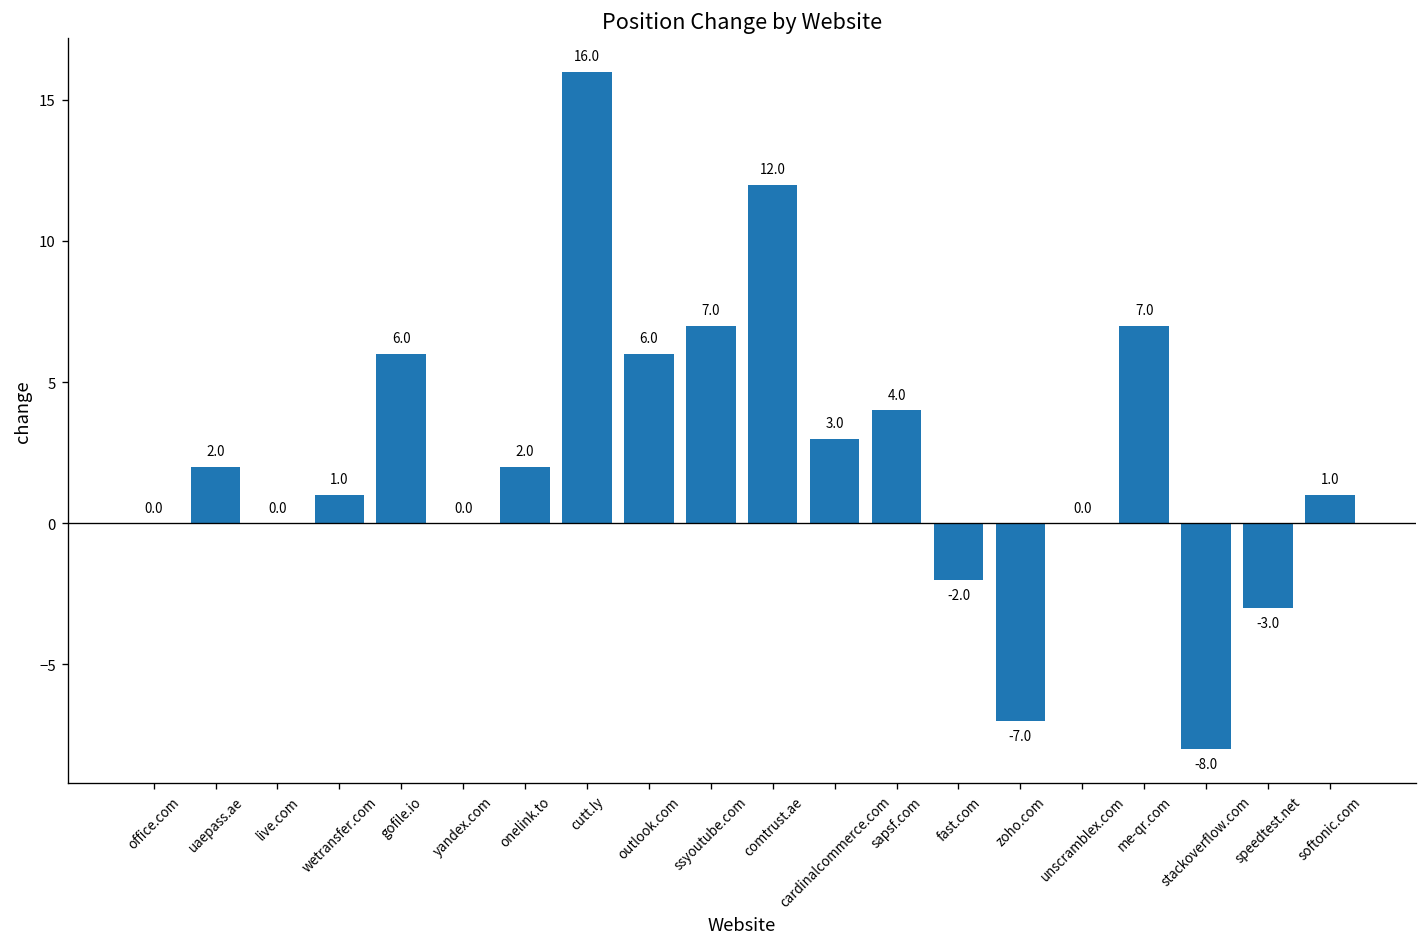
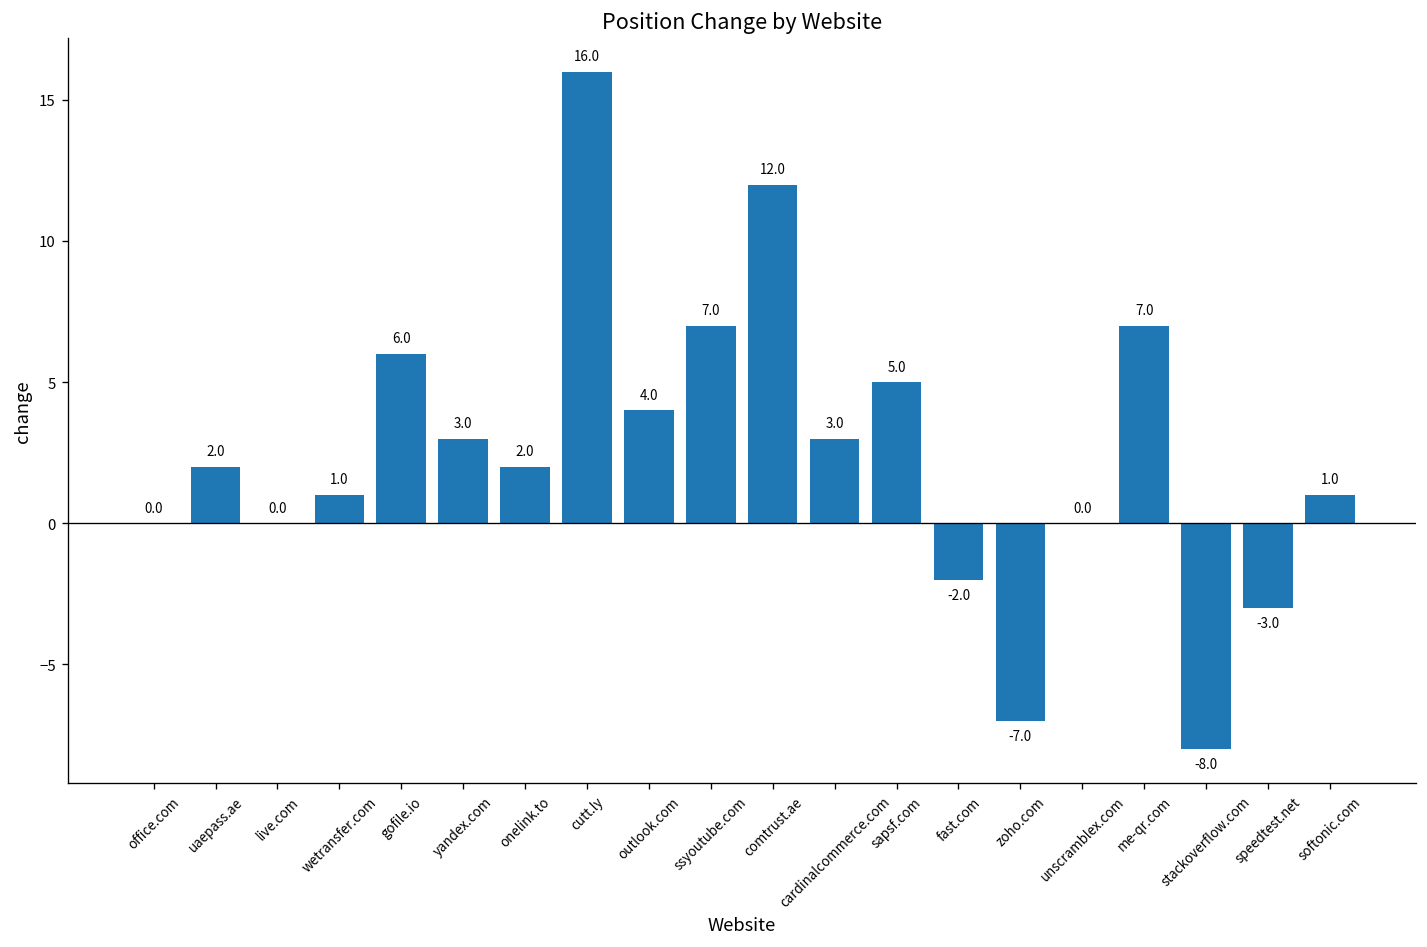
yandex.com: 0.0 -> 3.0
outlook.com: 6.0 -> 4.0
sapsf.com: 4.0 -> 5.0
